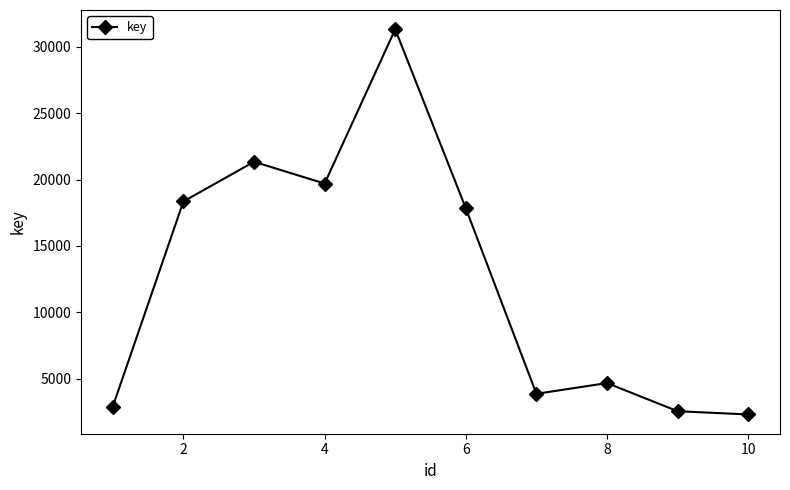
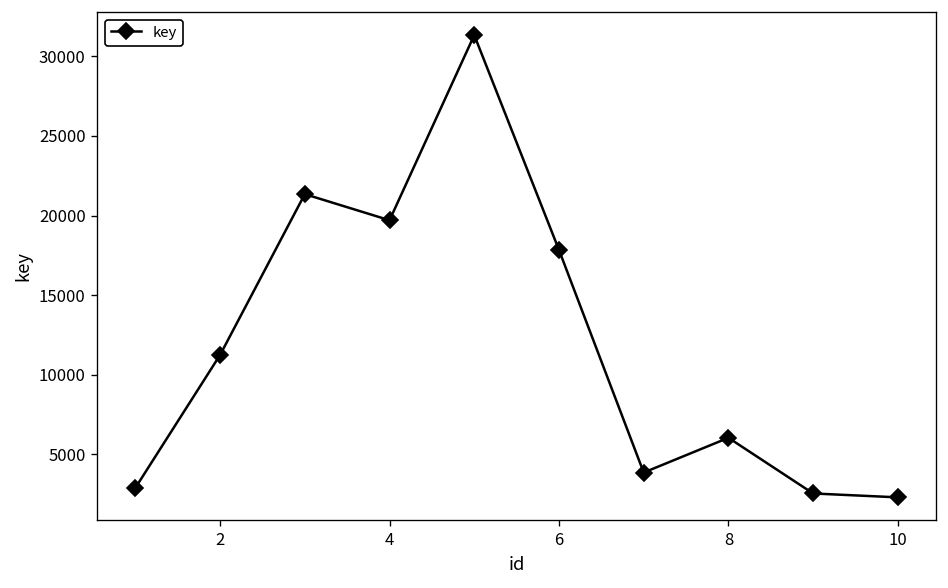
2: 18400 -> 11200
8: 4700 -> 6000
